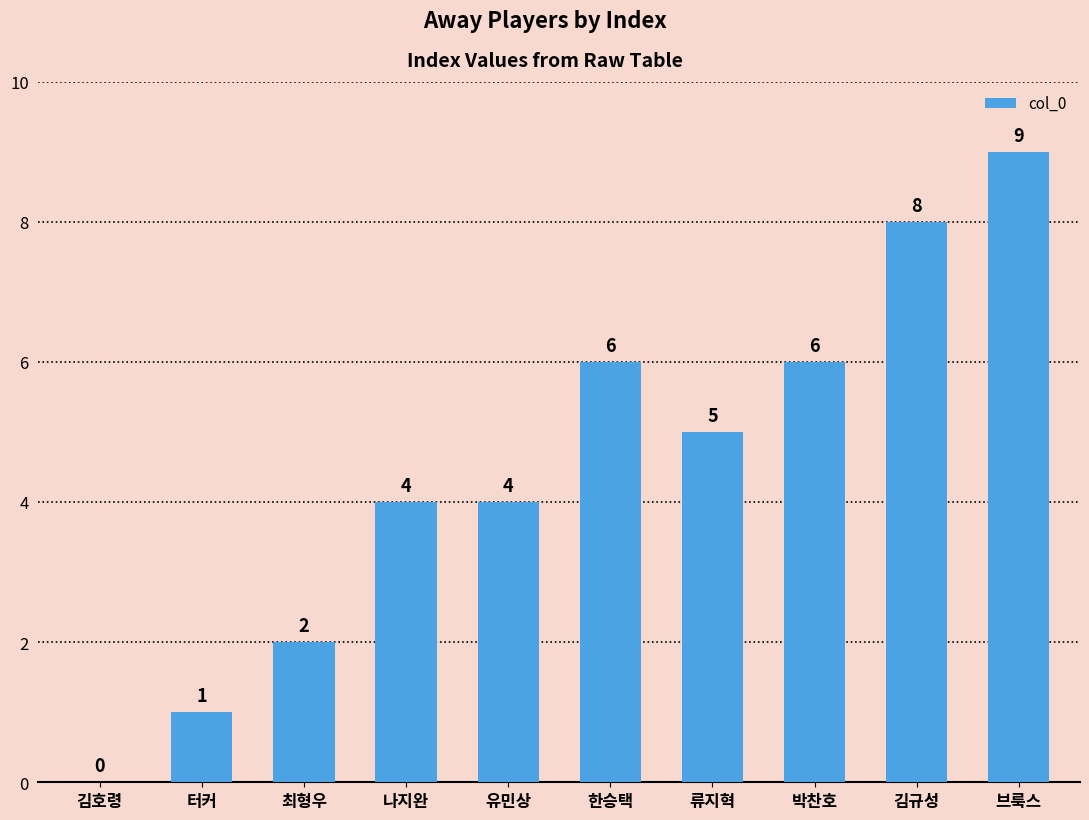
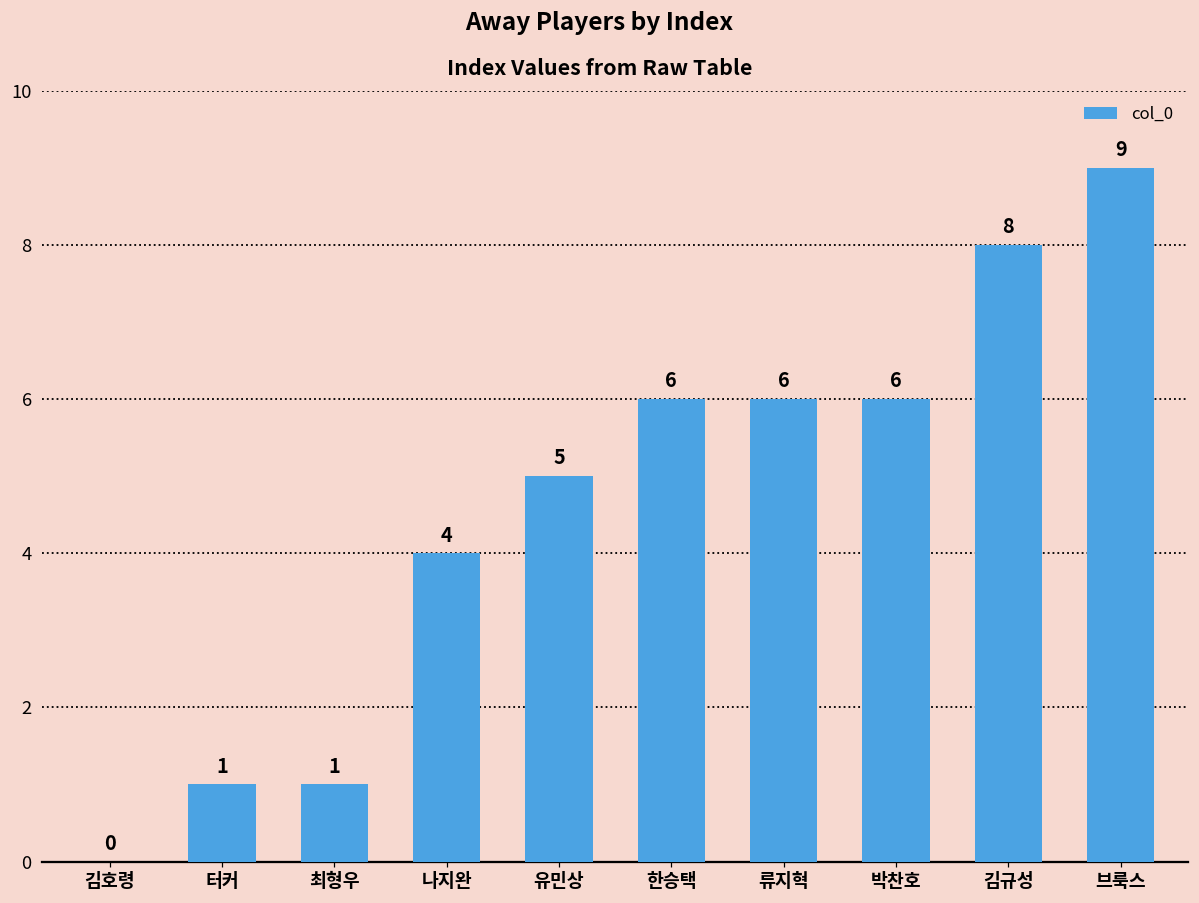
최형우: 2 -> 1
유민상: 4 -> 5
류지혁: 5 -> 6
